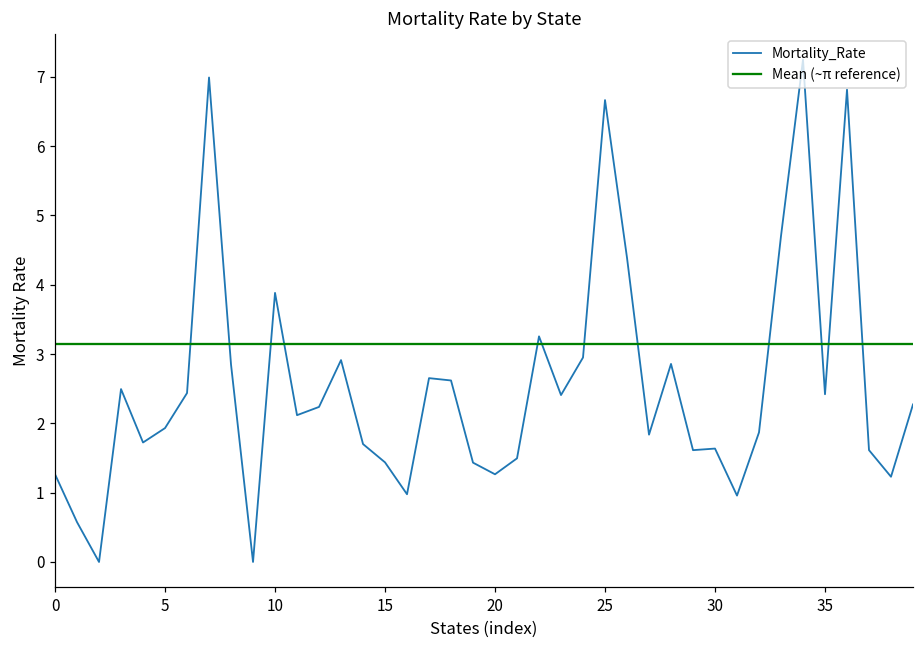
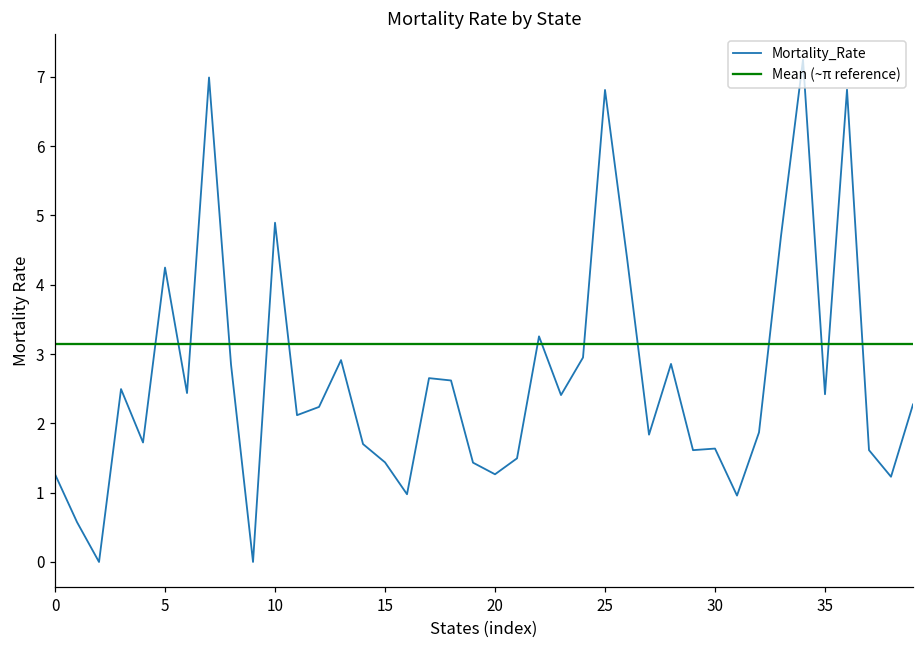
5: 1.9 -> 4.2
10: 3.9 -> 4.9
25: 6.7 -> 6.8
